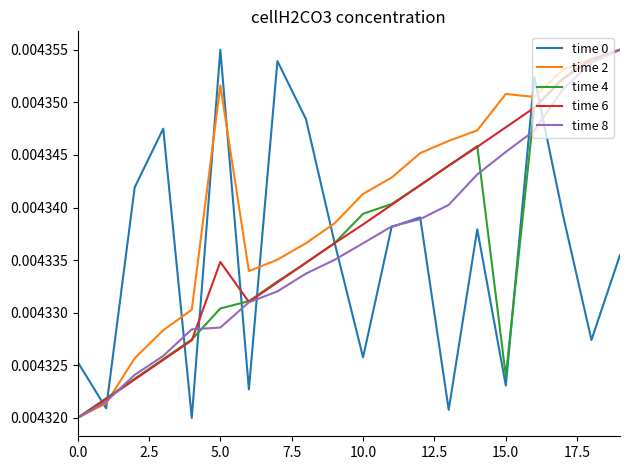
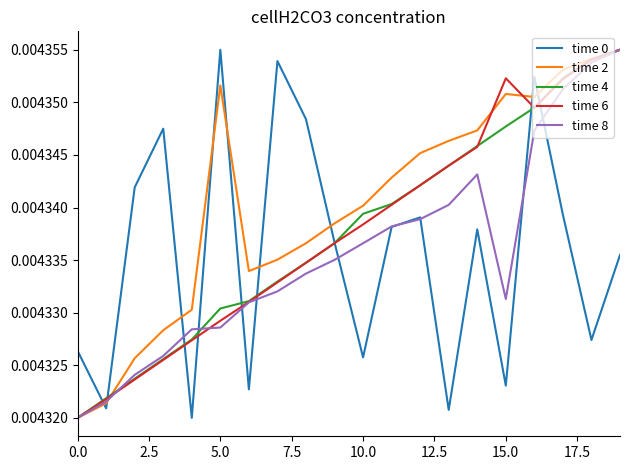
time 0, 0.0: 0.0043253 -> 0.0043264
time 6, 5.0: 0.0043348 -> 0.0043292
time 2, 10.0: 0.0043413 -> 0.0043402
time 4, 15.0: 0.0043240 -> 0.0043477
time 6, 15.0: 0.0043476 -> 0.0043523
time 8, 15.0: 0.0043453 -> 0.0043313
